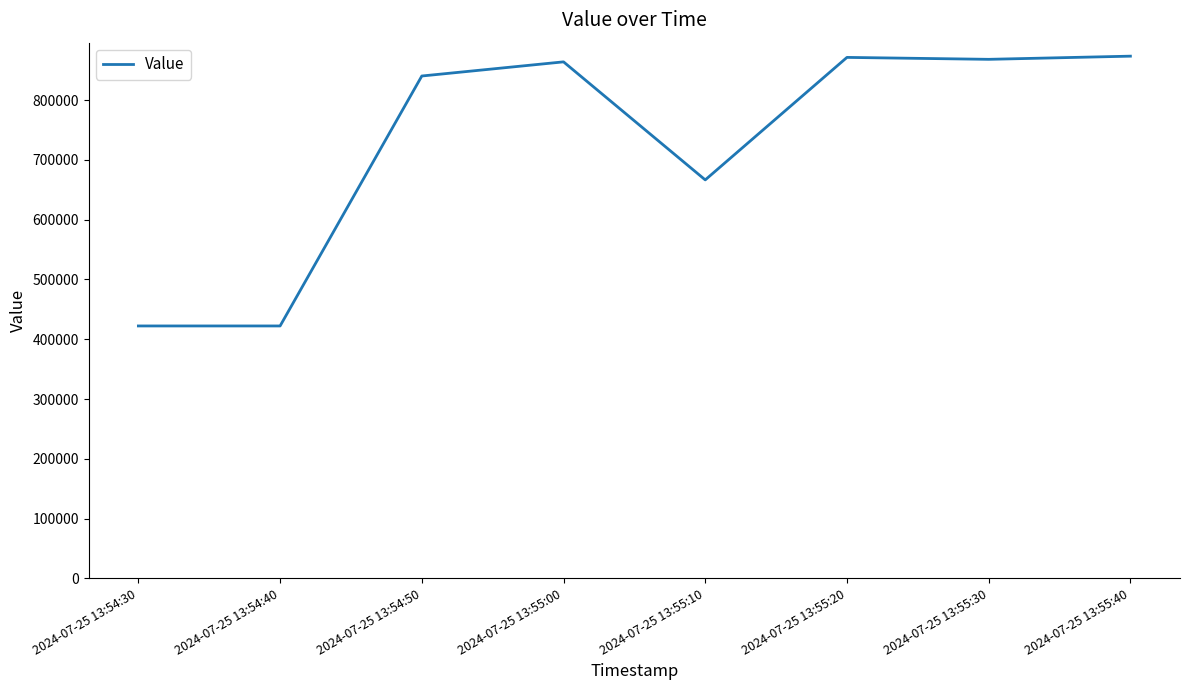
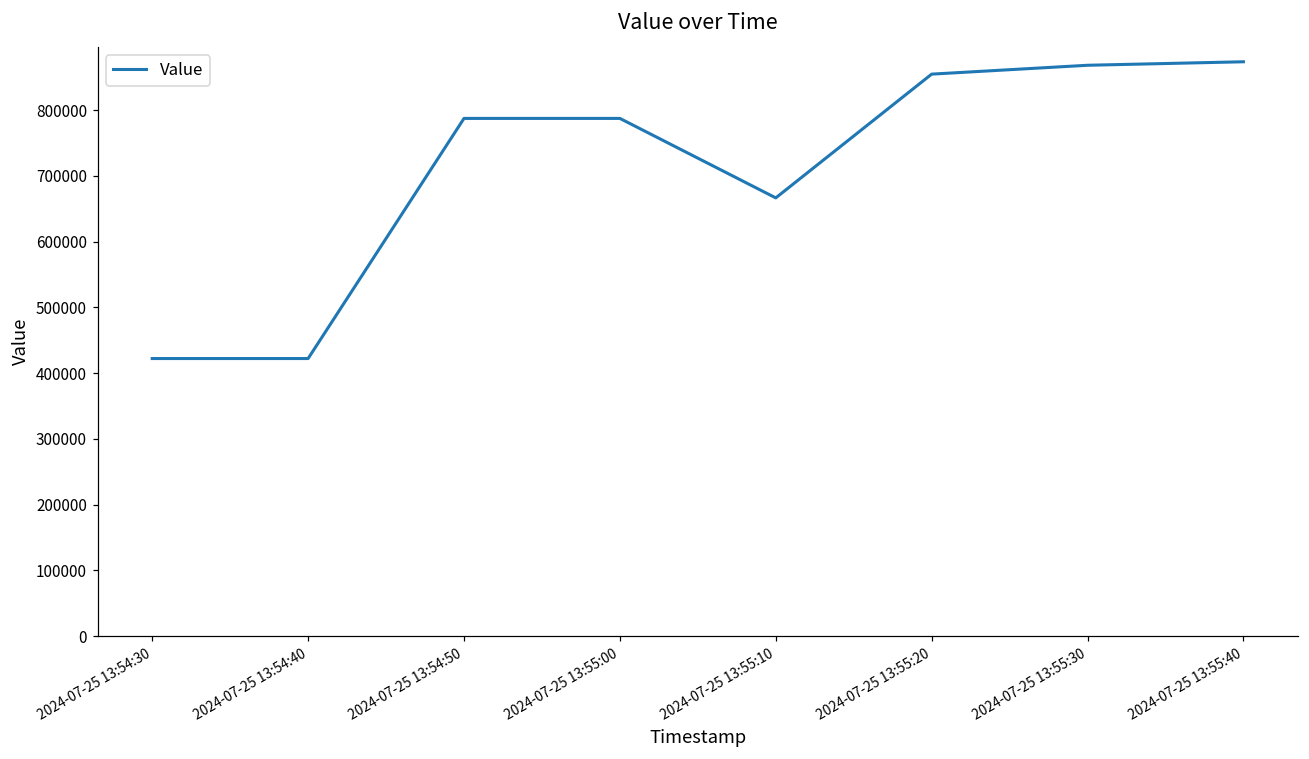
2024-07-25 13:54:50: 840000 -> 790000
2024-07-25 13:55:00: 860000 -> 790000
2024-07-25 13:55:20: 870000 -> 850000
